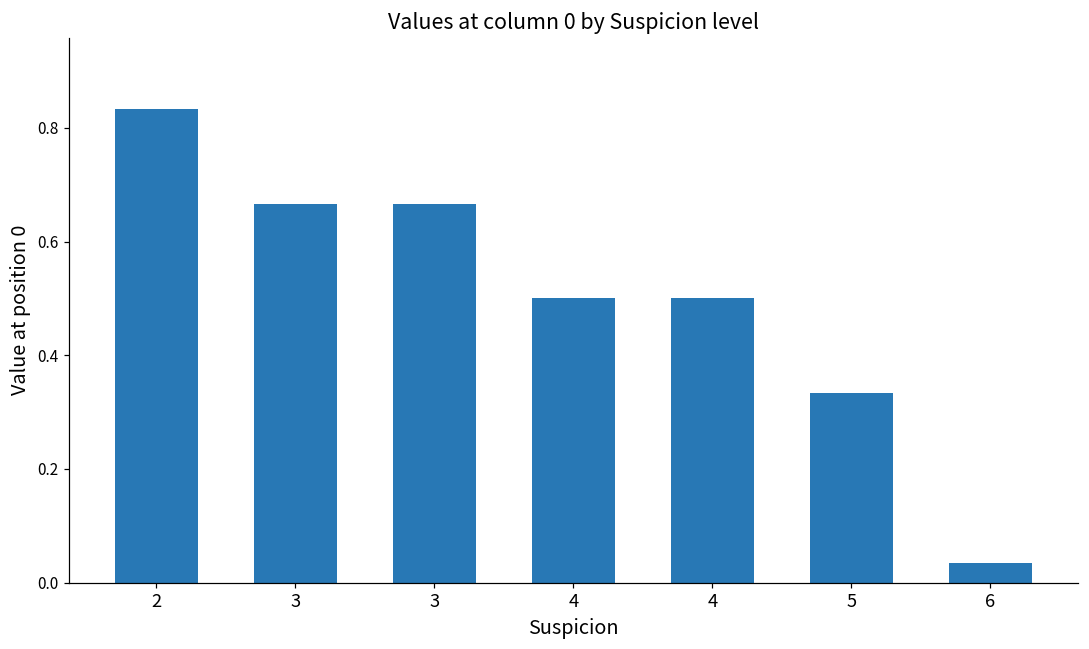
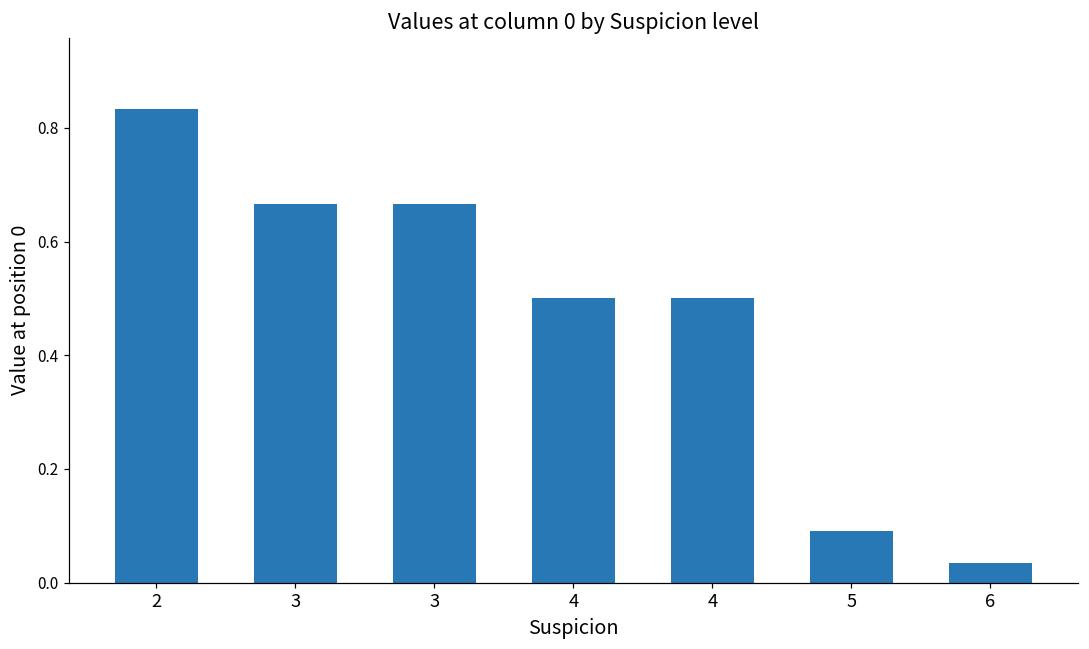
5: 0.33 -> 0.09
